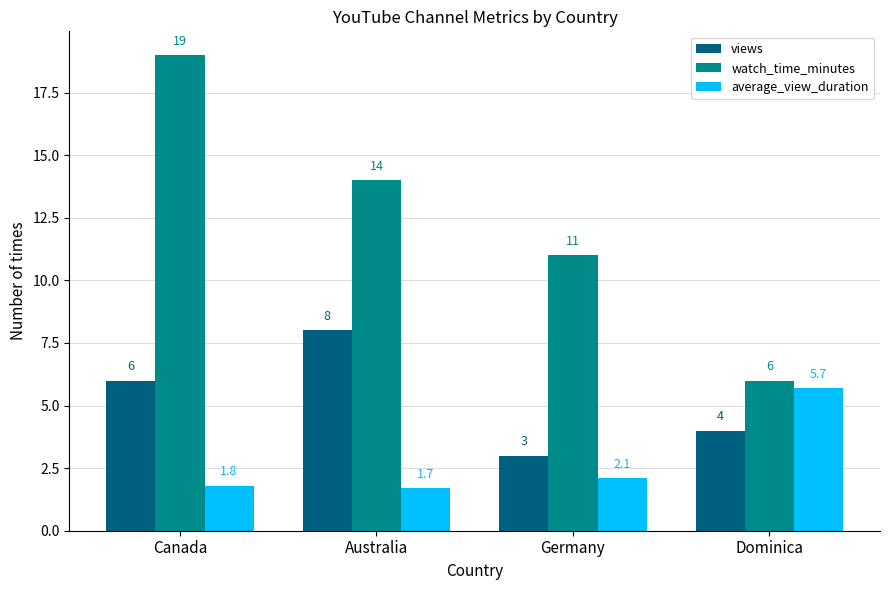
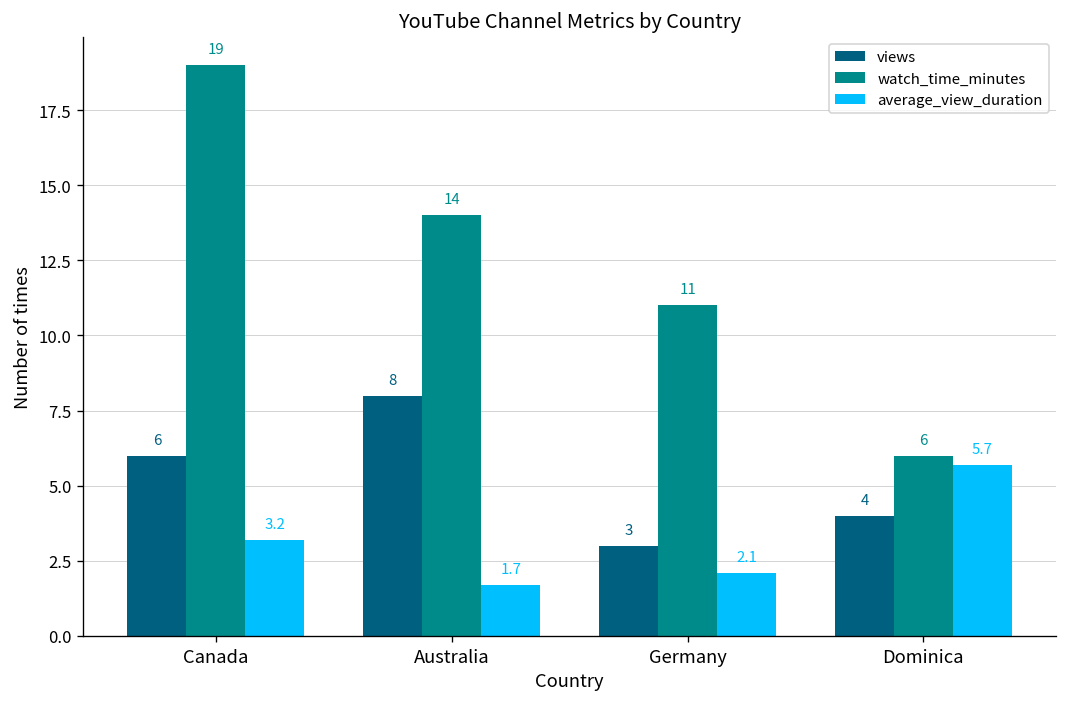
average_view_duration, Canada: 1.8 -> 3.2
